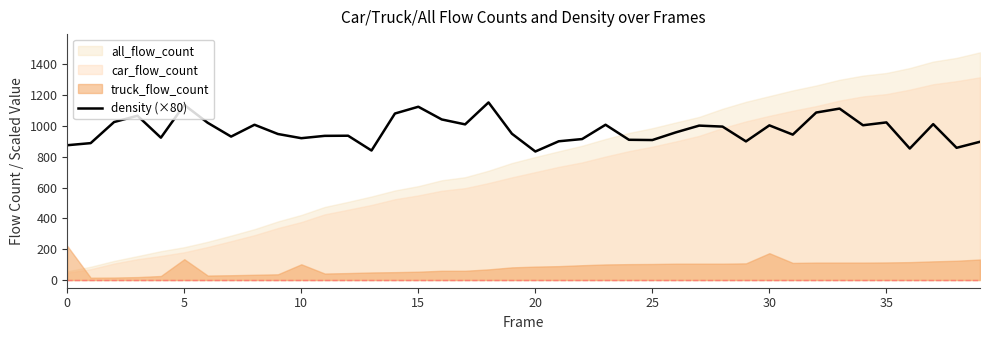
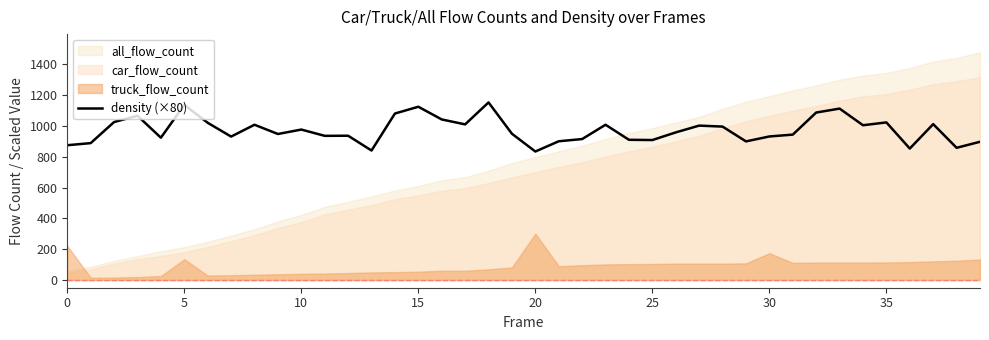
density (×80), 10: 920 -> 980
truck_flow_count, 10: 100 -> 40
truck_flow_count, 20: 90 -> 300
density (×80), 30: 1000 -> 930
